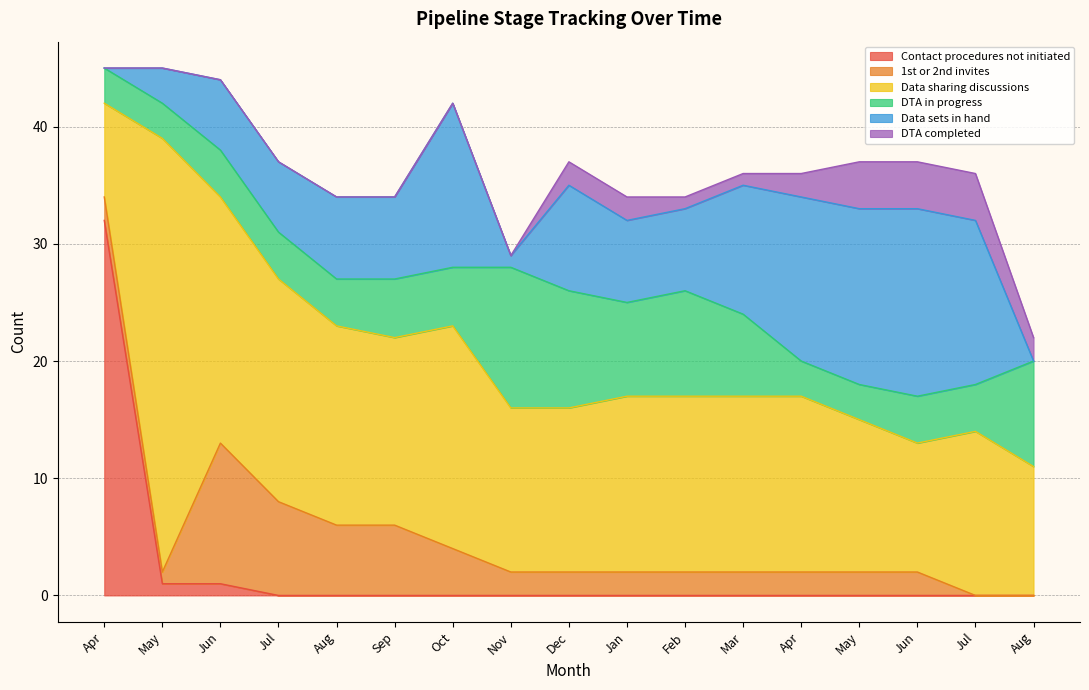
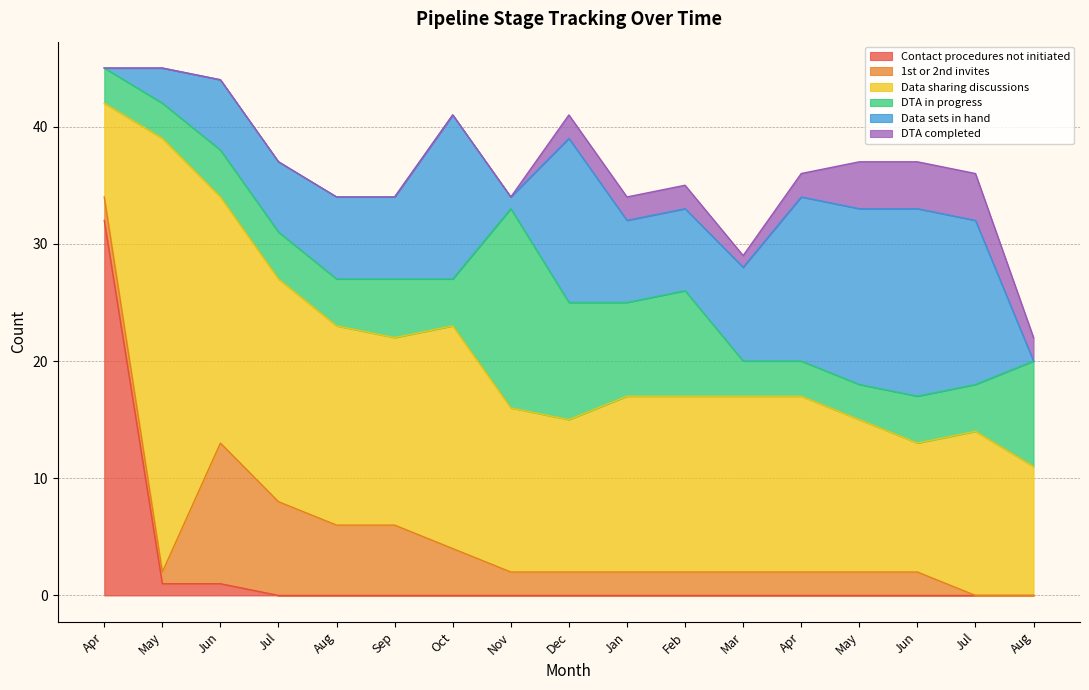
DTA in progress, Oct: 5 -> 4
DTA in progress, Nov: 12 -> 17
Data sharing discussions, Dec: 14 -> 13
Data sets in hand, Dec: 9 -> 14
DTA completed, Feb: 1 -> 2
DTA in progress, Mar: 7 -> 3
Data sets in hand, Mar: 11 -> 8
